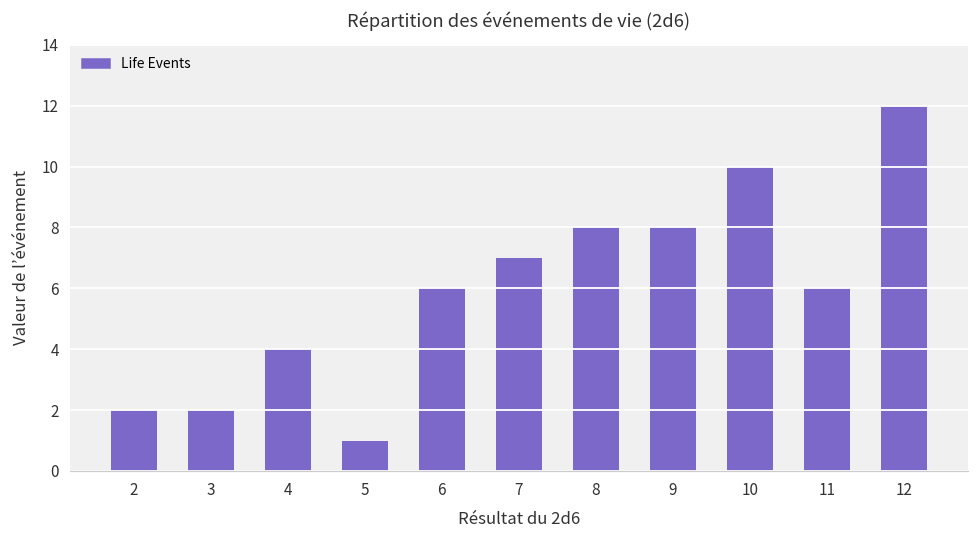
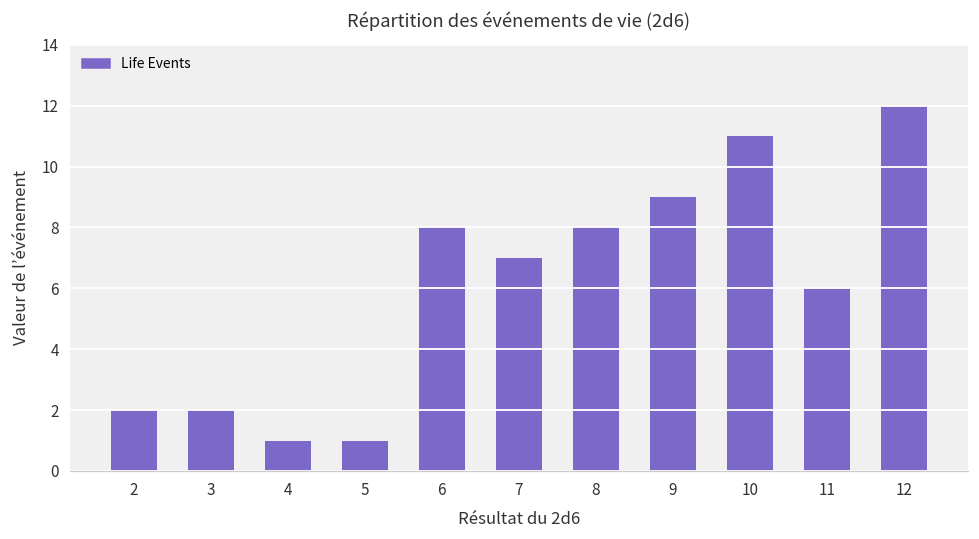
4: 4 -> 1
6: 6 -> 8
9: 8 -> 9
10: 10 -> 11
